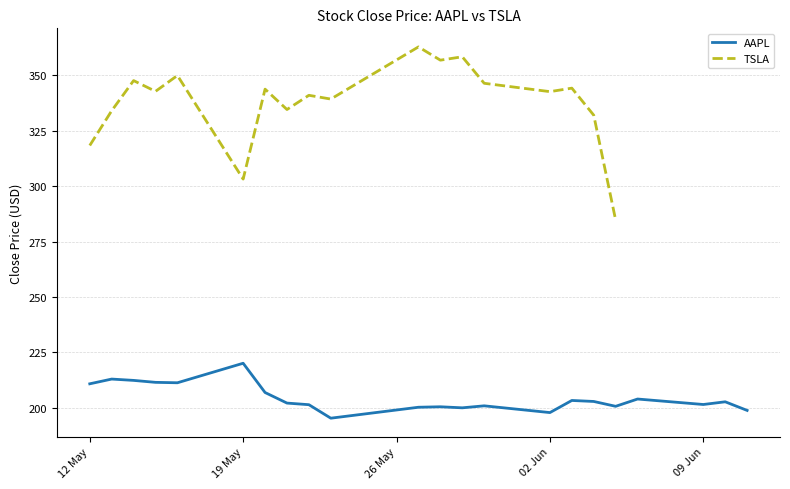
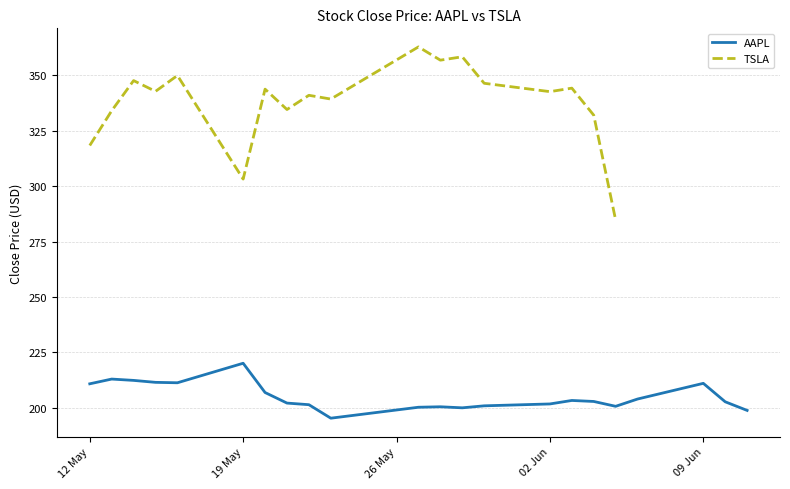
AAPL, 02 Jun: 198 -> 202
AAPL, 09 Jun: 201 -> 211
